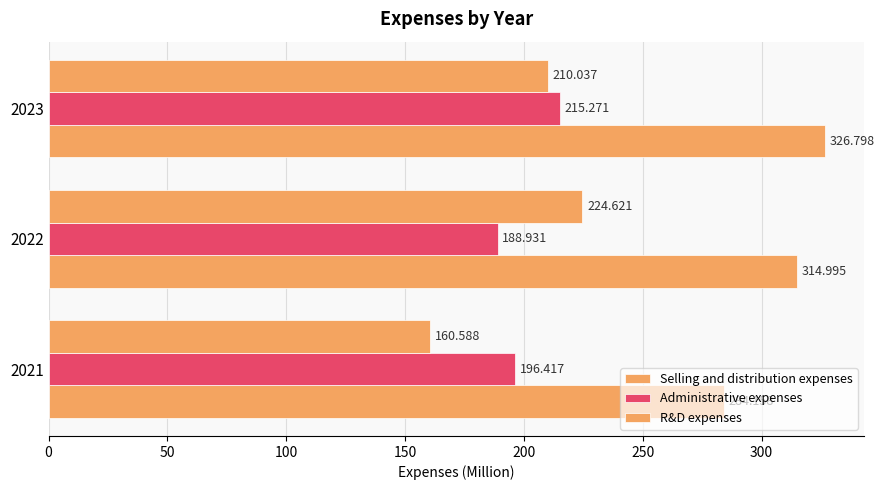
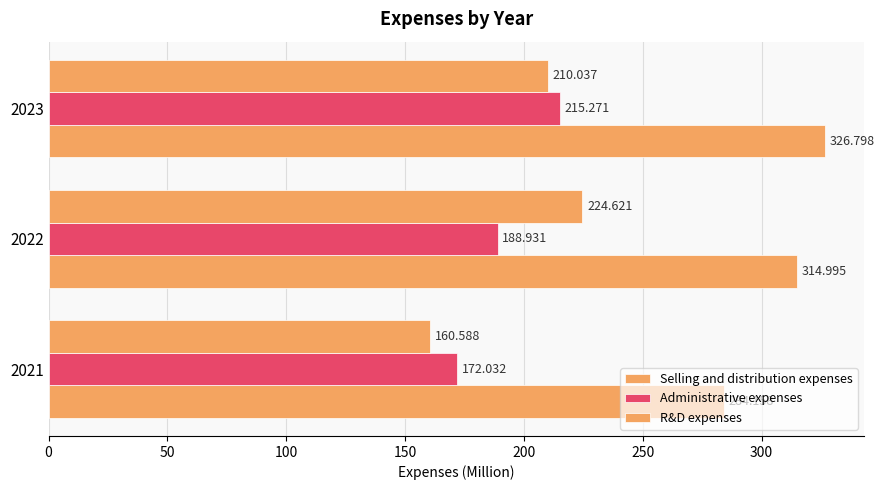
Administrative expenses, 2021: 196.417 -> 172.032
